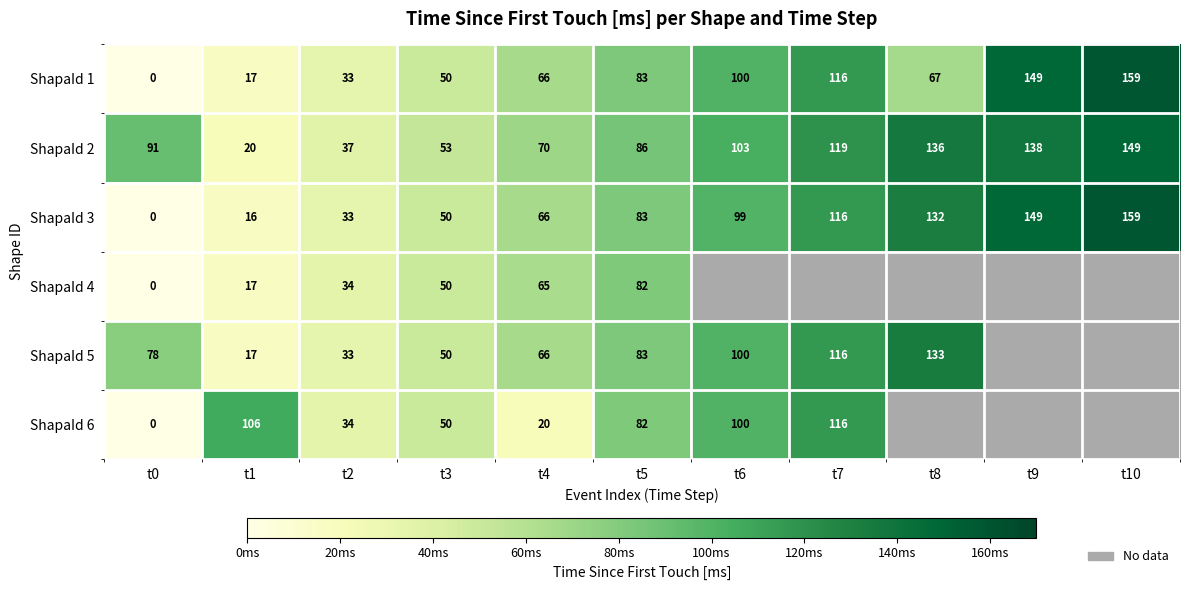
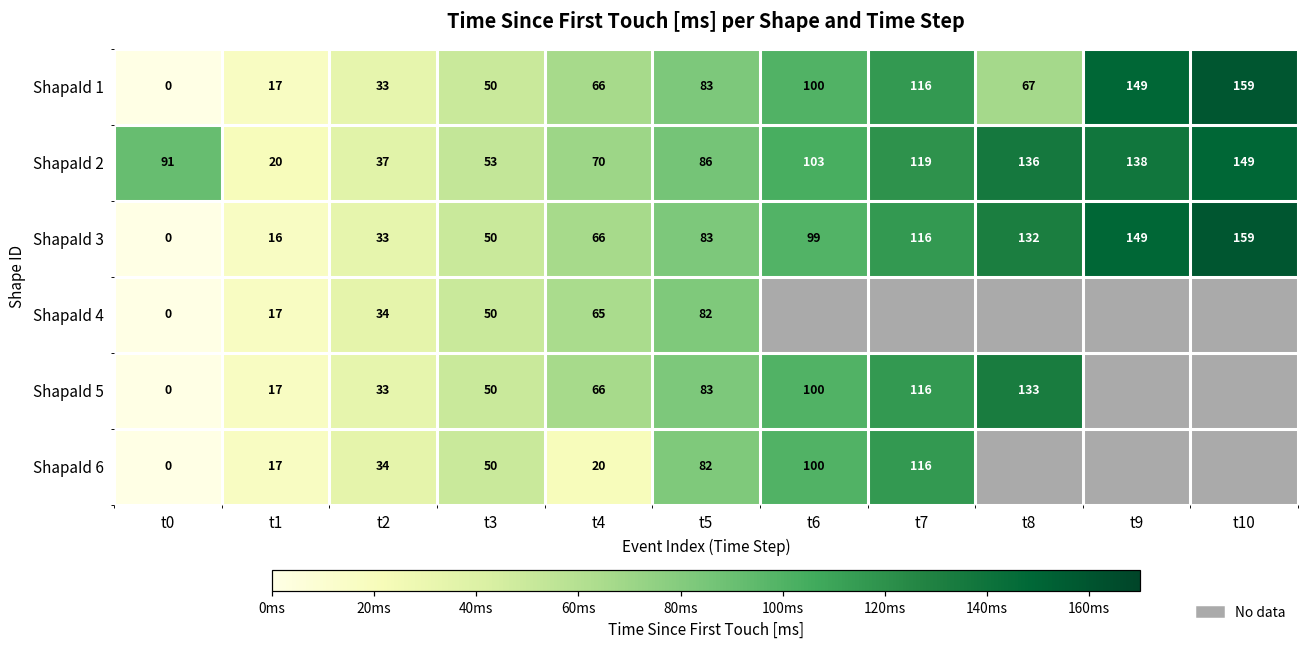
ShapaId 5, t0: 78 -> 0
ShapaId 6, t1: 106 -> 17
